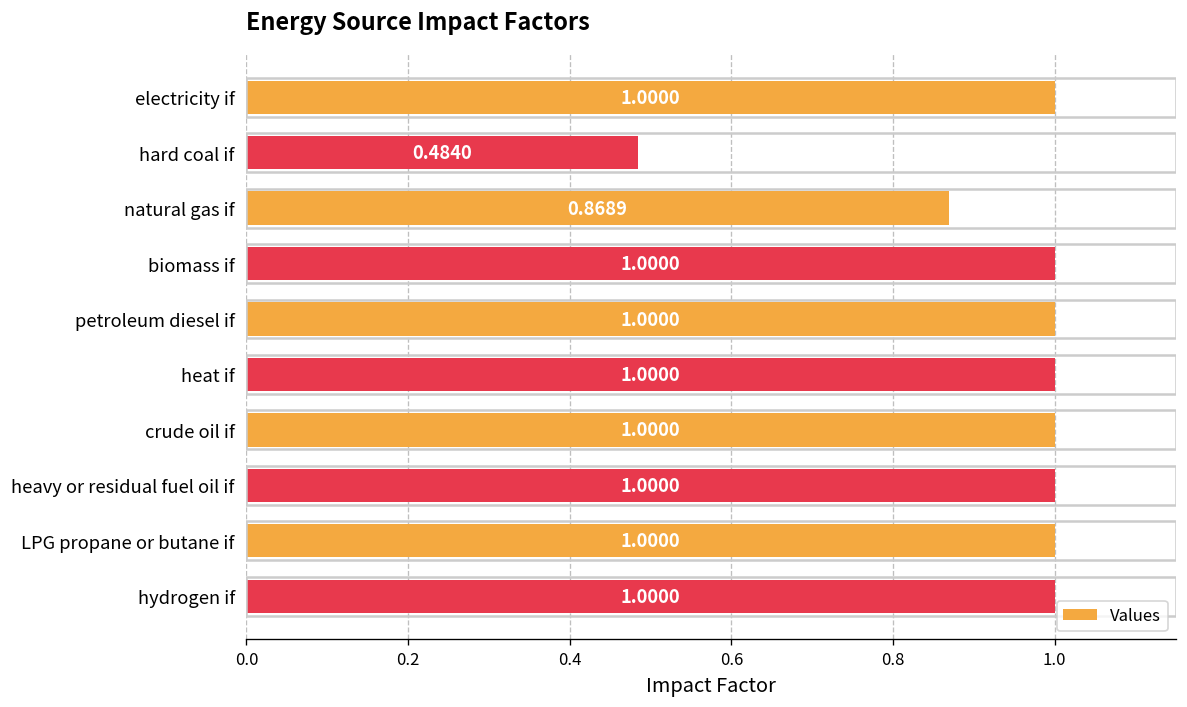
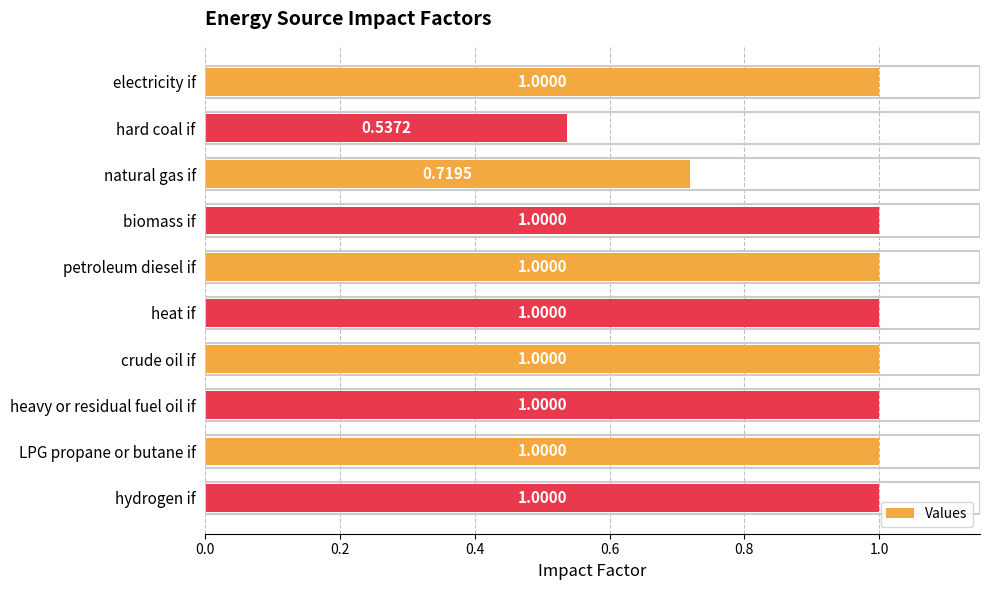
hard coal if: 0.4840 -> 0.5372
natural gas if: 0.8689 -> 0.7195
